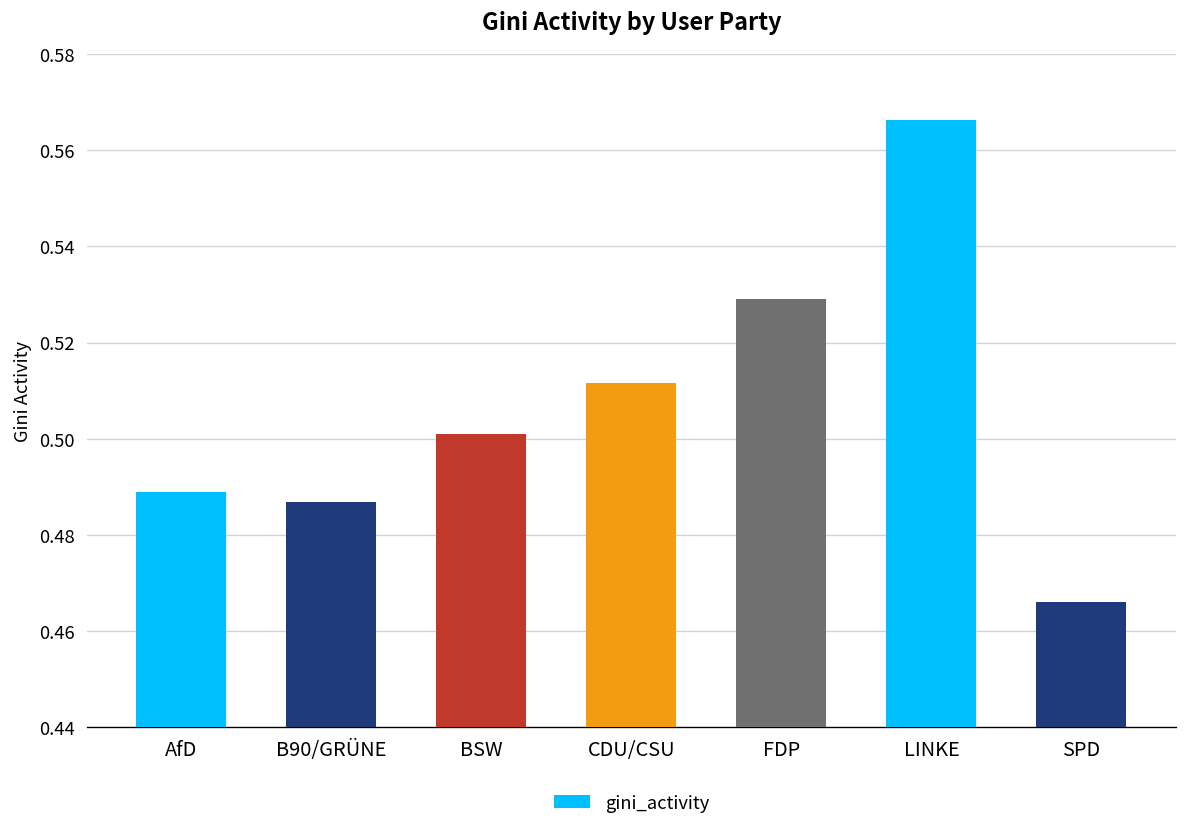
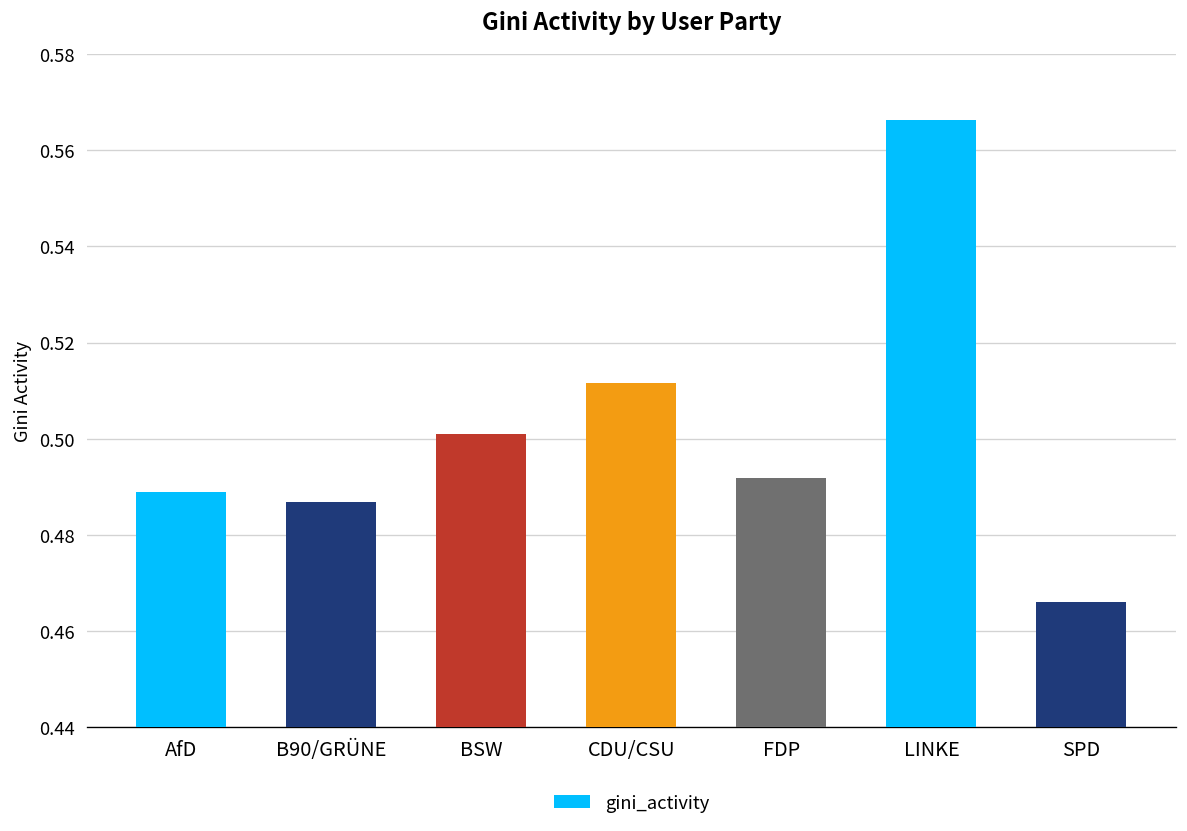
FDP: 0.529 -> 0.492
